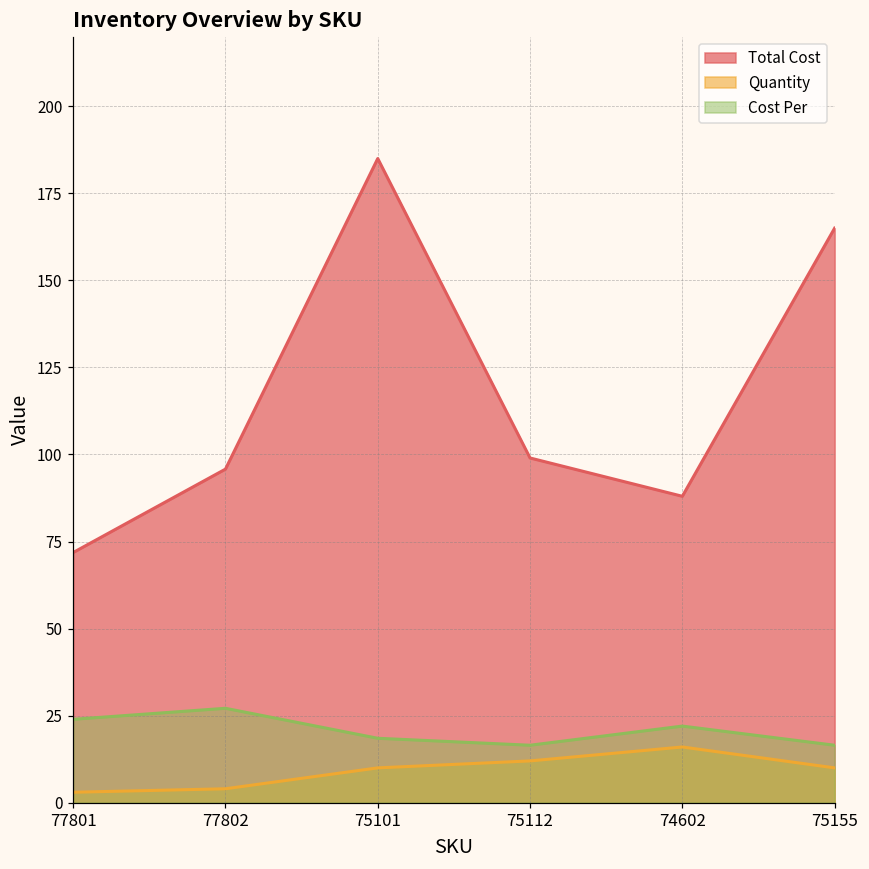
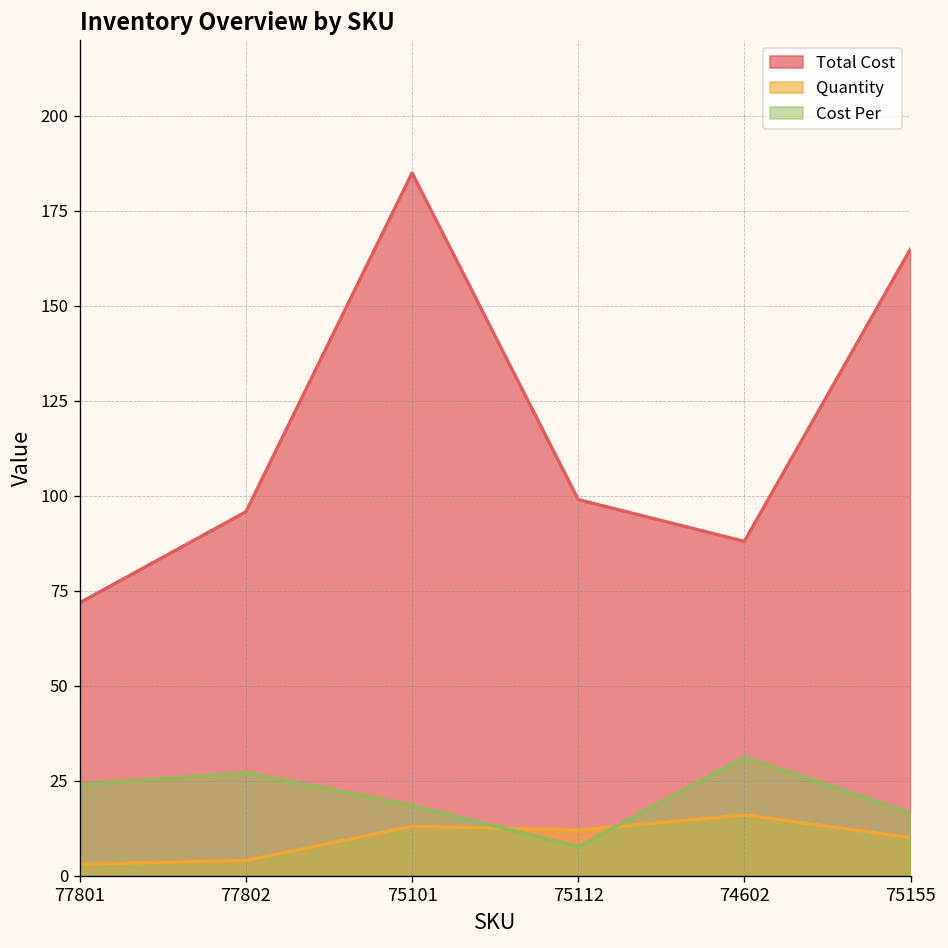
Quantity, 75101: 10 -> 13
Cost Per, 75112: 17 -> 8
Cost Per, 74602: 22 -> 31
